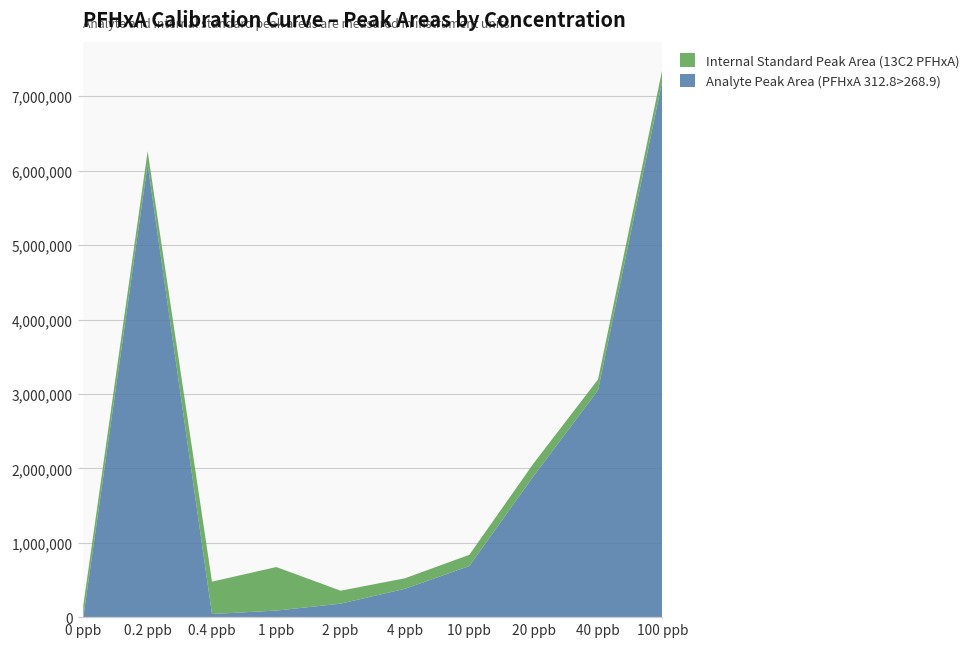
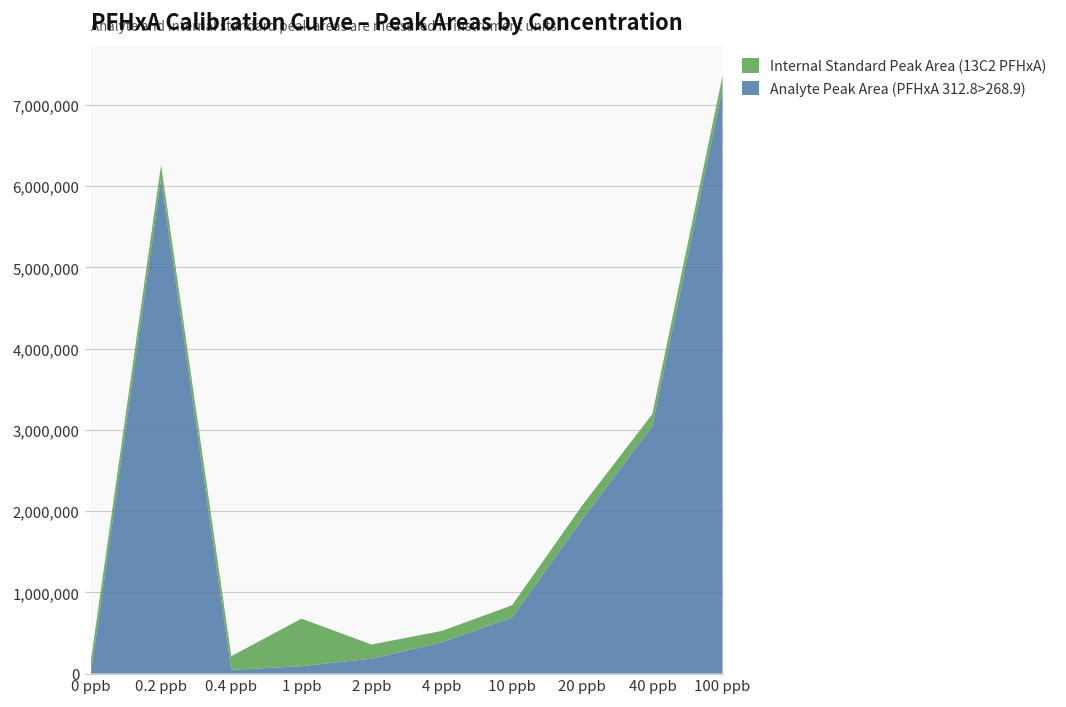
Internal Standard Peak Area (13C2 PFHxA), 0.4 ppb: 400,000 -> 200,000
